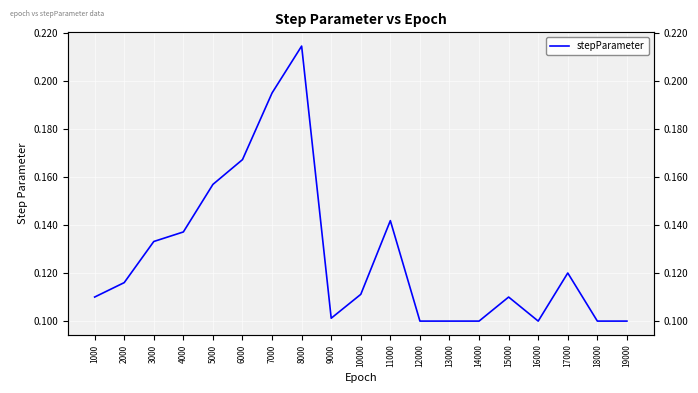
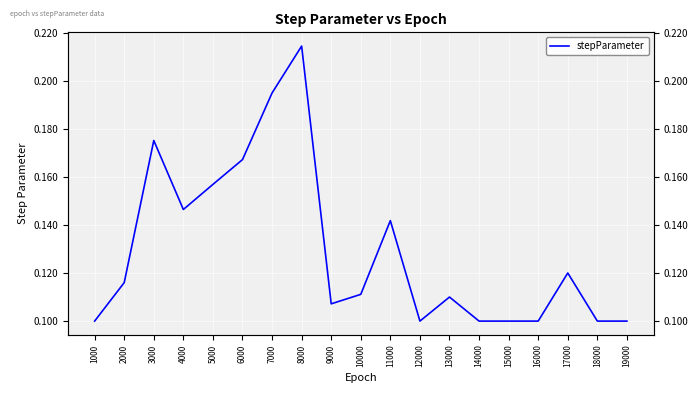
1000: 0.11 -> 0.10
3000: 0.133 -> 0.175
4000: 0.137 -> 0.146
9000: 0.101 -> 0.107
13000: 0.10 -> 0.11
15000: 0.11 -> 0.10
